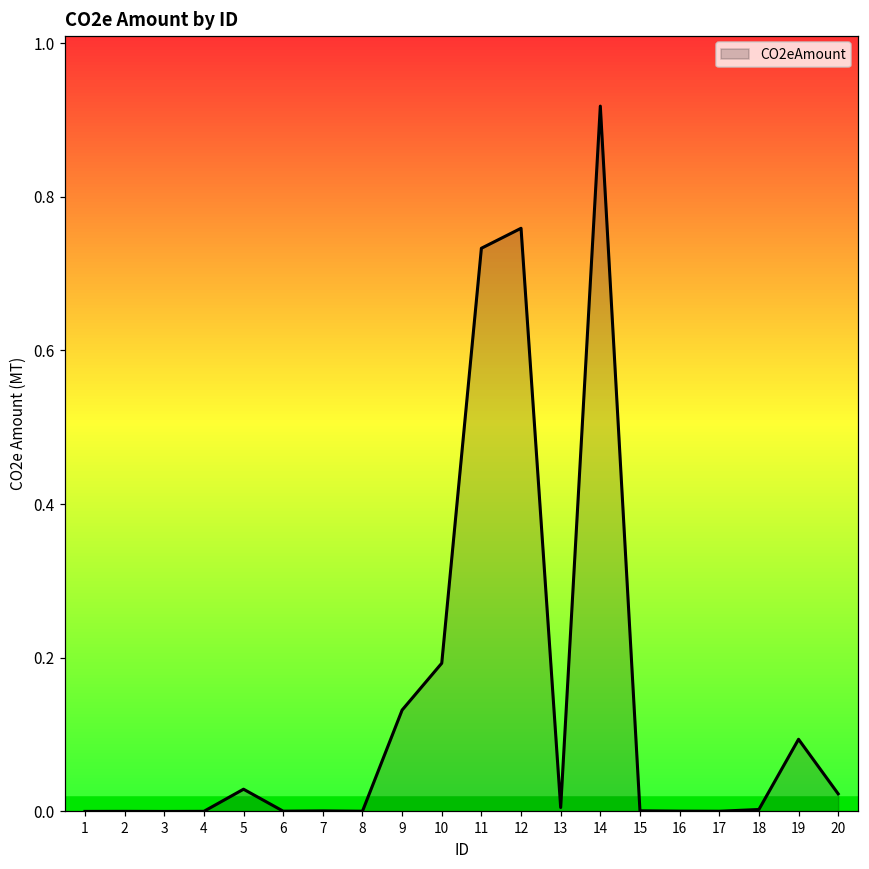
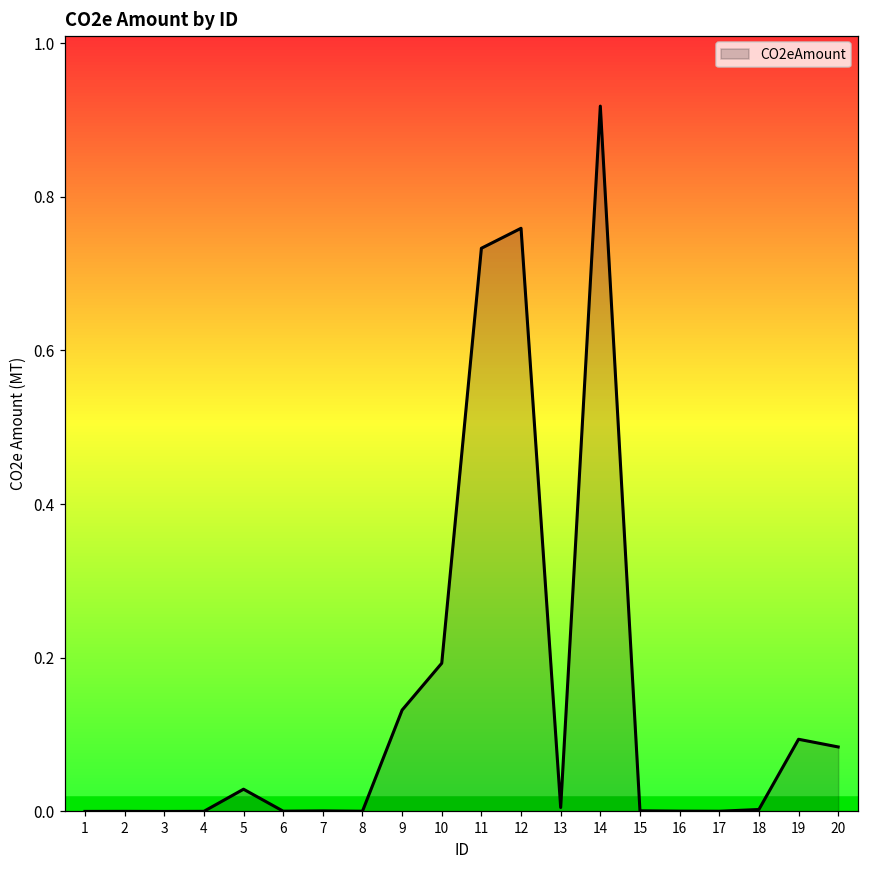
20: 0.02 -> 0.08
